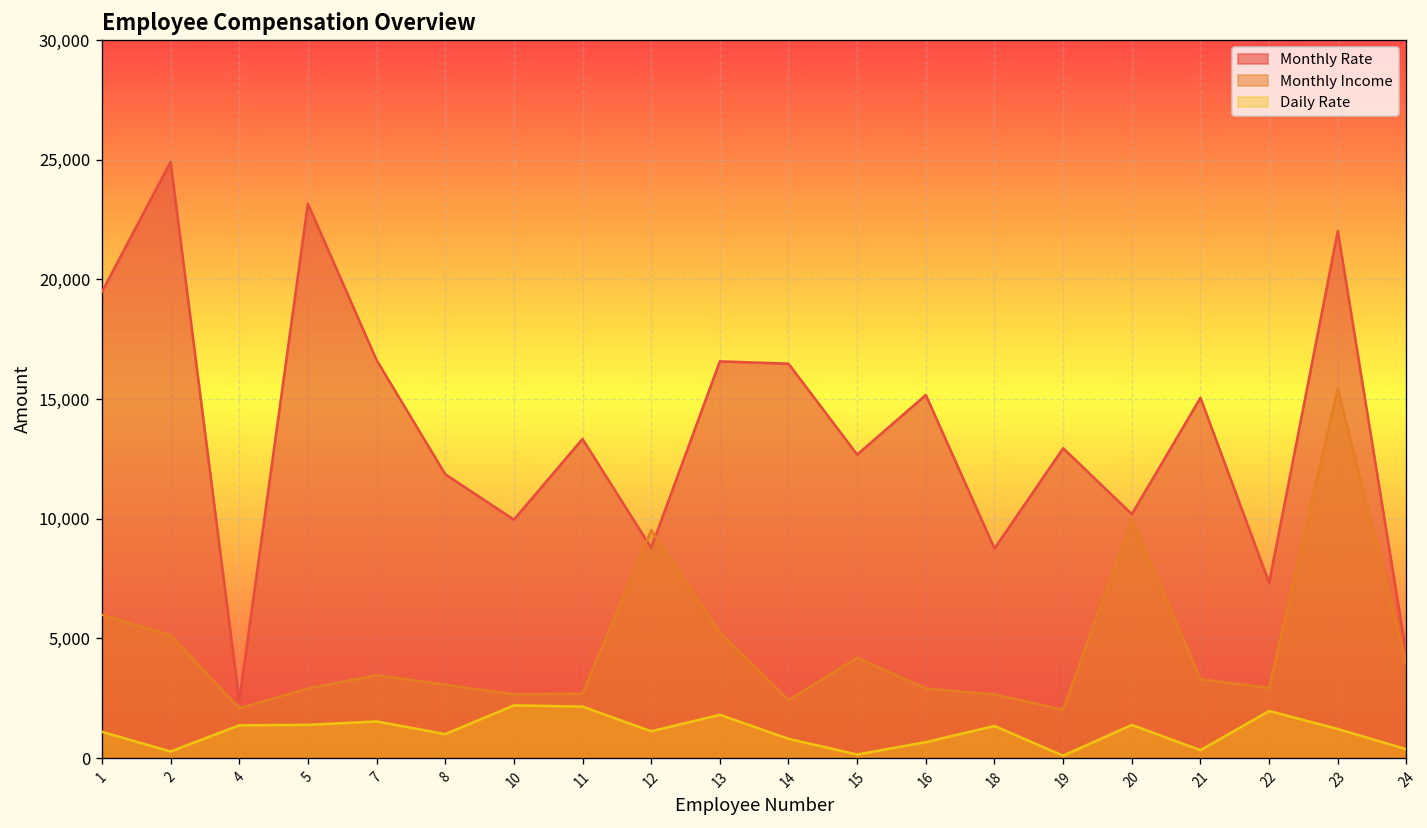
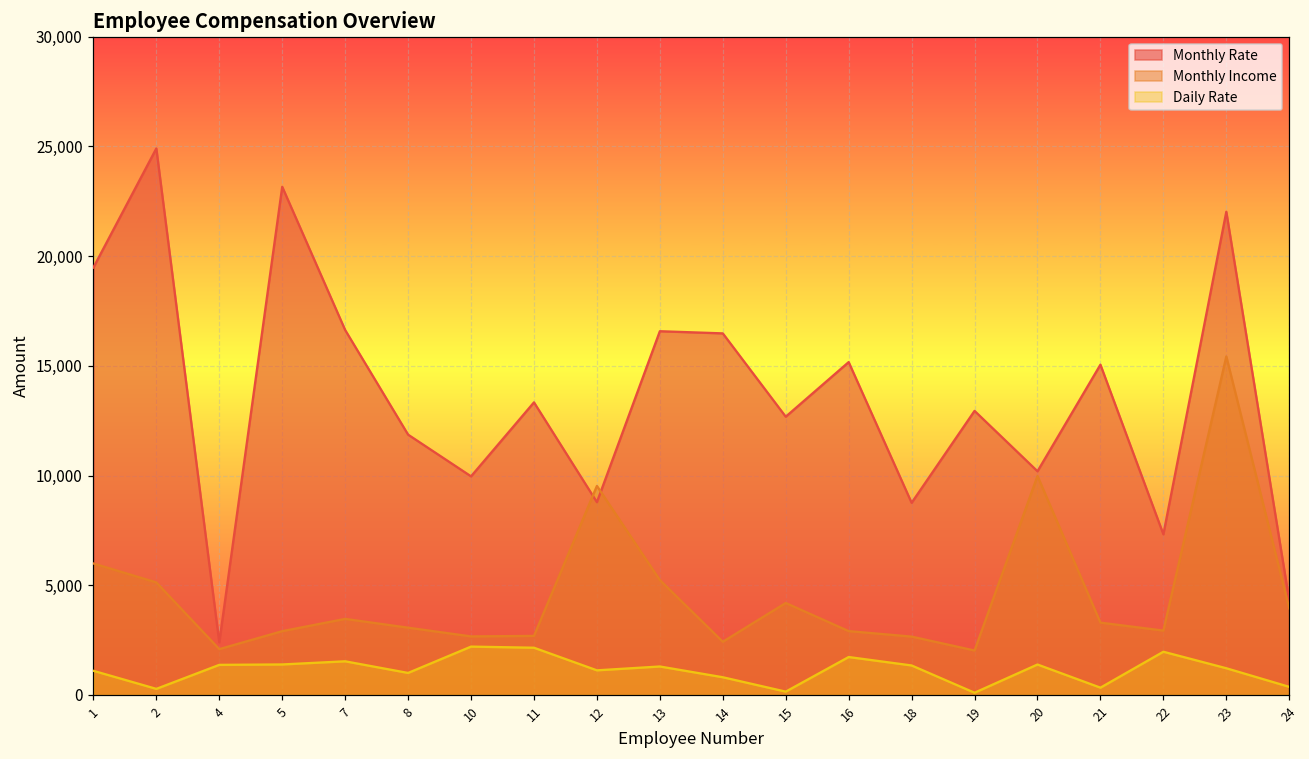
Daily Rate, 13: 1,800 -> 1,300
Daily Rate, 16: 700 -> 1,700
